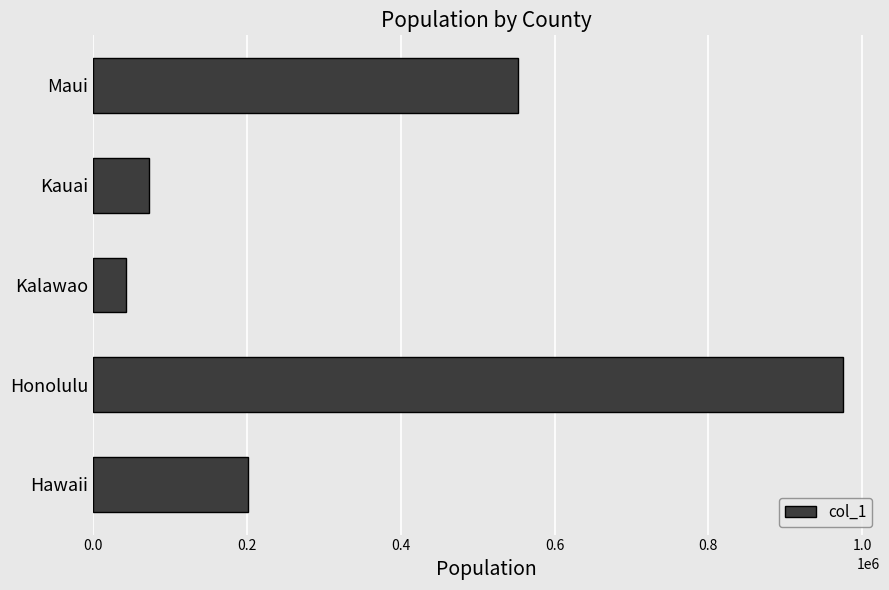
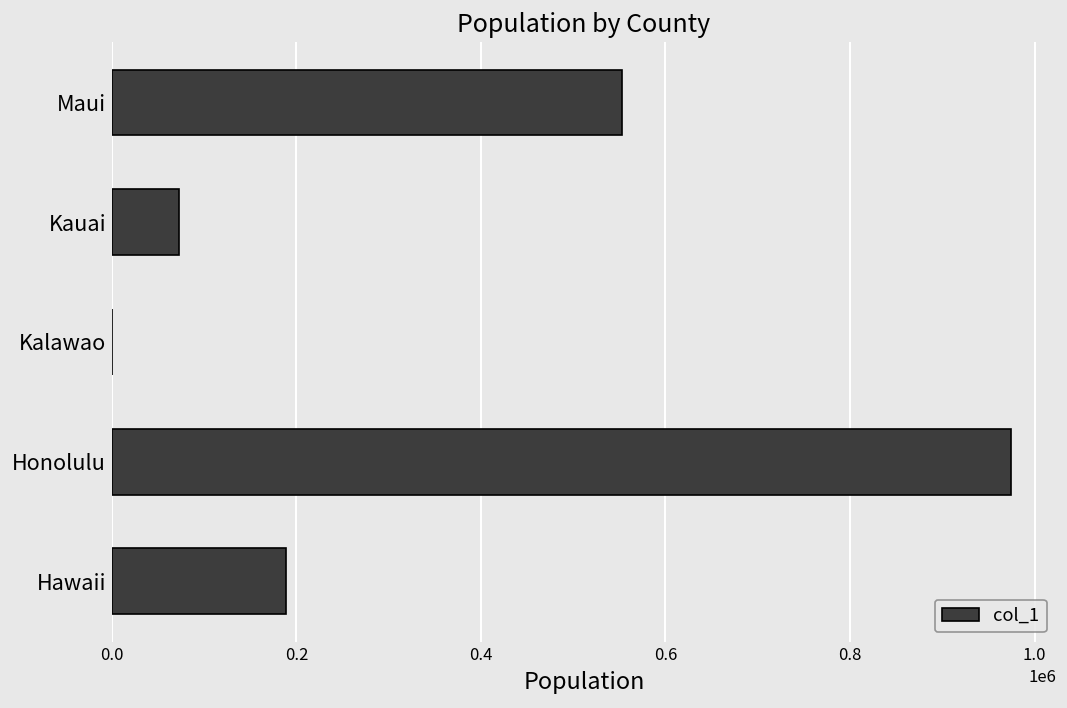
Kalawao: 40000 -> 0
Hawaii: 200000 -> 190000
